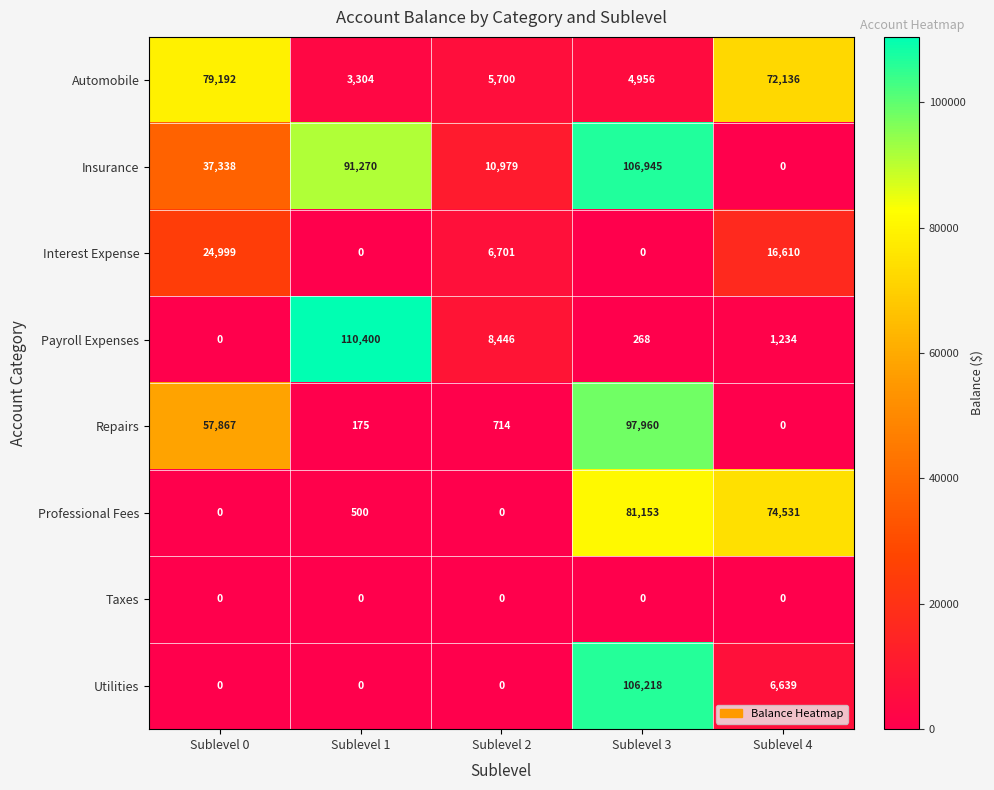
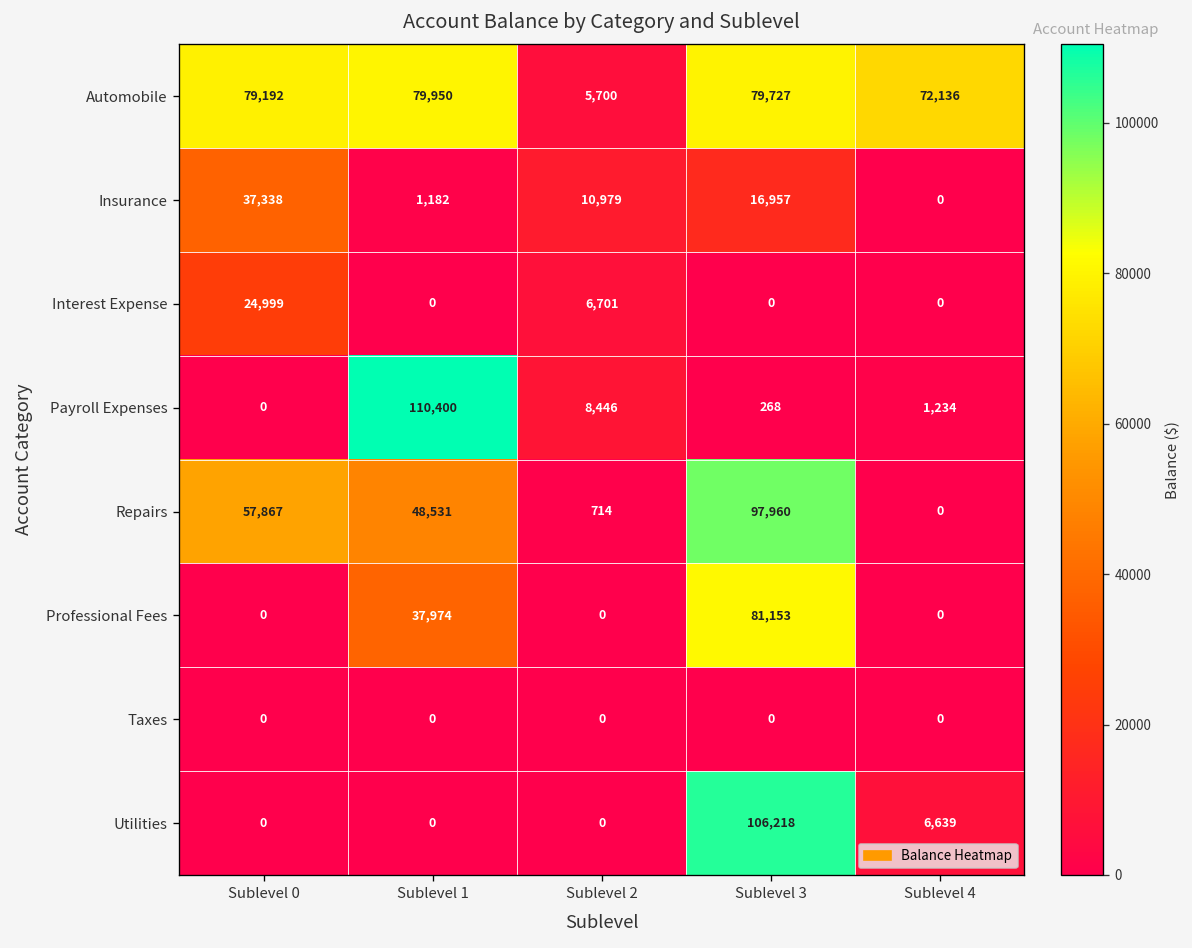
Automobile, Sublevel 1: 3,304 -> 79,950
Automobile, Sublevel 3: 4,956 -> 79,727
Insurance, Sublevel 1: 91,270 -> 1,182
Insurance, Sublevel 3: 106,945 -> 16,957
Interest Expense, Sublevel 4: 16,610 -> 0
Repairs, Sublevel 1: 175 -> 48,531
Professional Fees, Sublevel 1: 500 -> 37,974
Professional Fees, Sublevel 4: 74,531 -> 0
